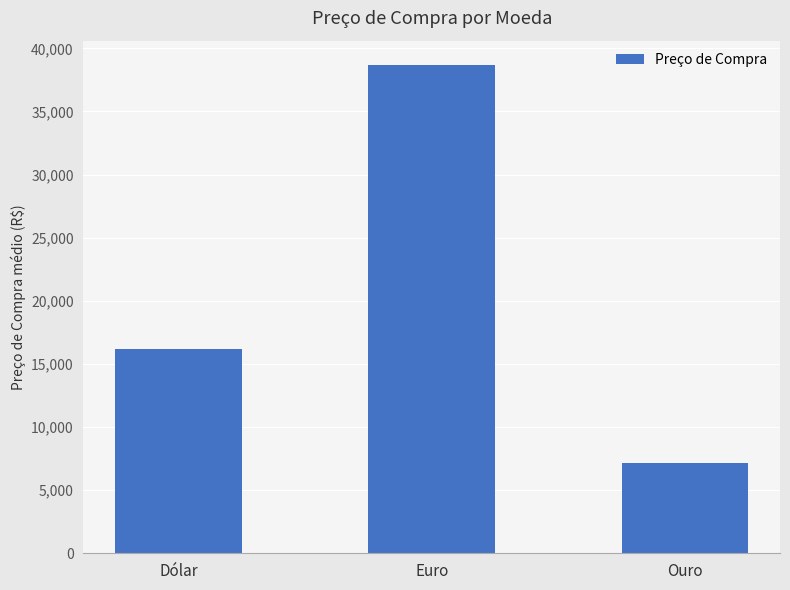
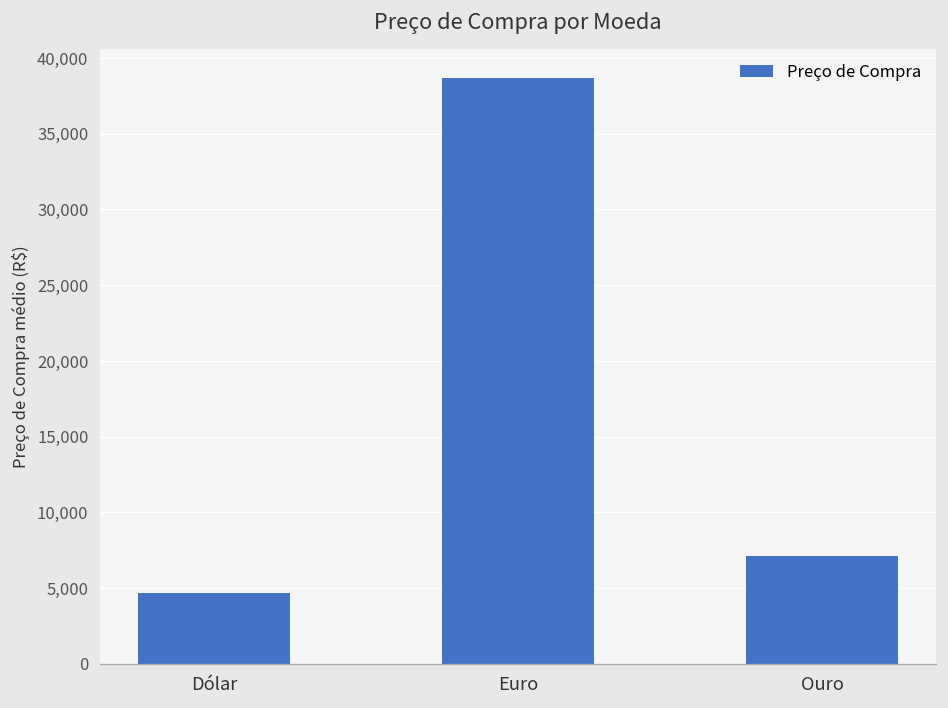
Dólar: 16,200 -> 4,700
